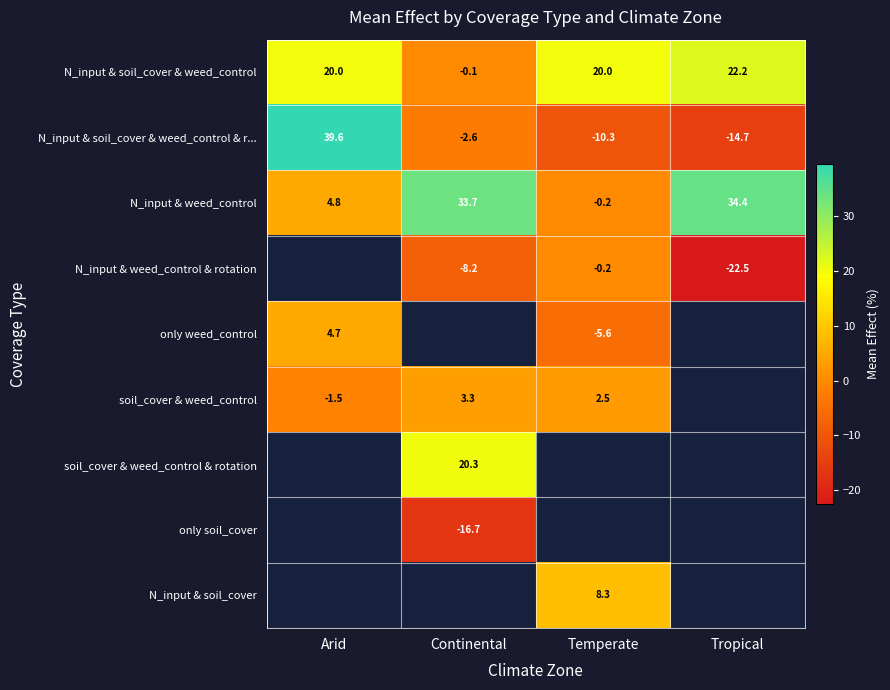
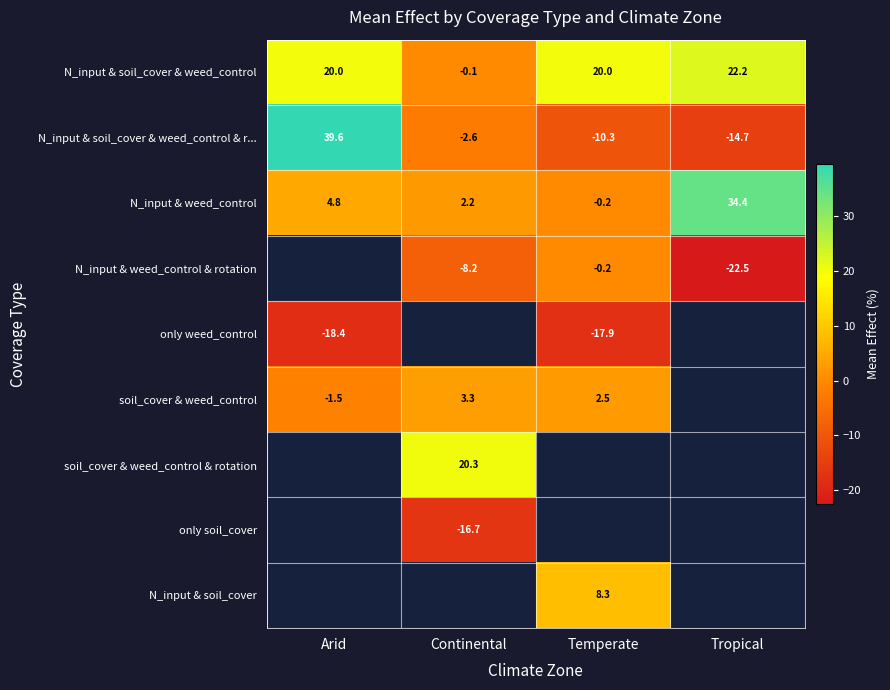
N_input & weed_control, Continental: 33.7 -> 2.2
only weed_control, Arid: 4.7 -> -18.4
only weed_control, Temperate: -5.6 -> -17.9
